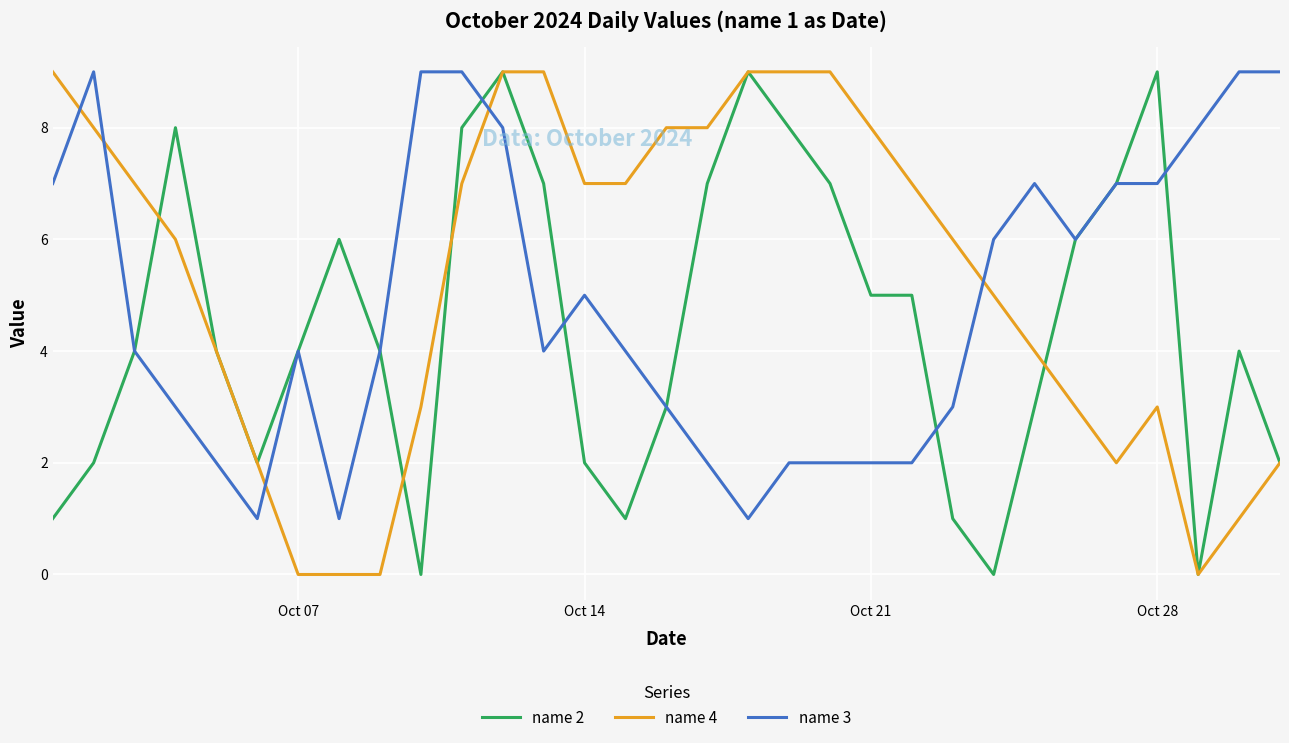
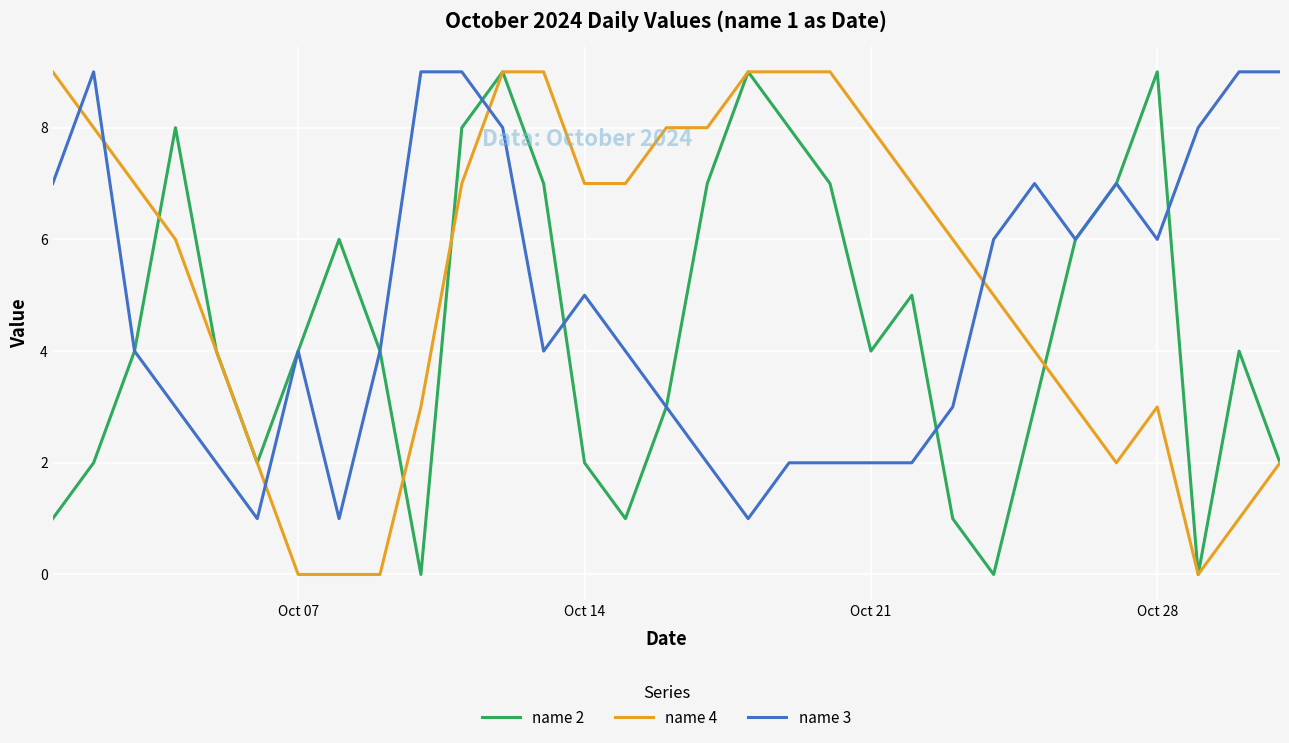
name 2, Oct 21: 5 -> 4
name 3, Oct 28: 7 -> 6
